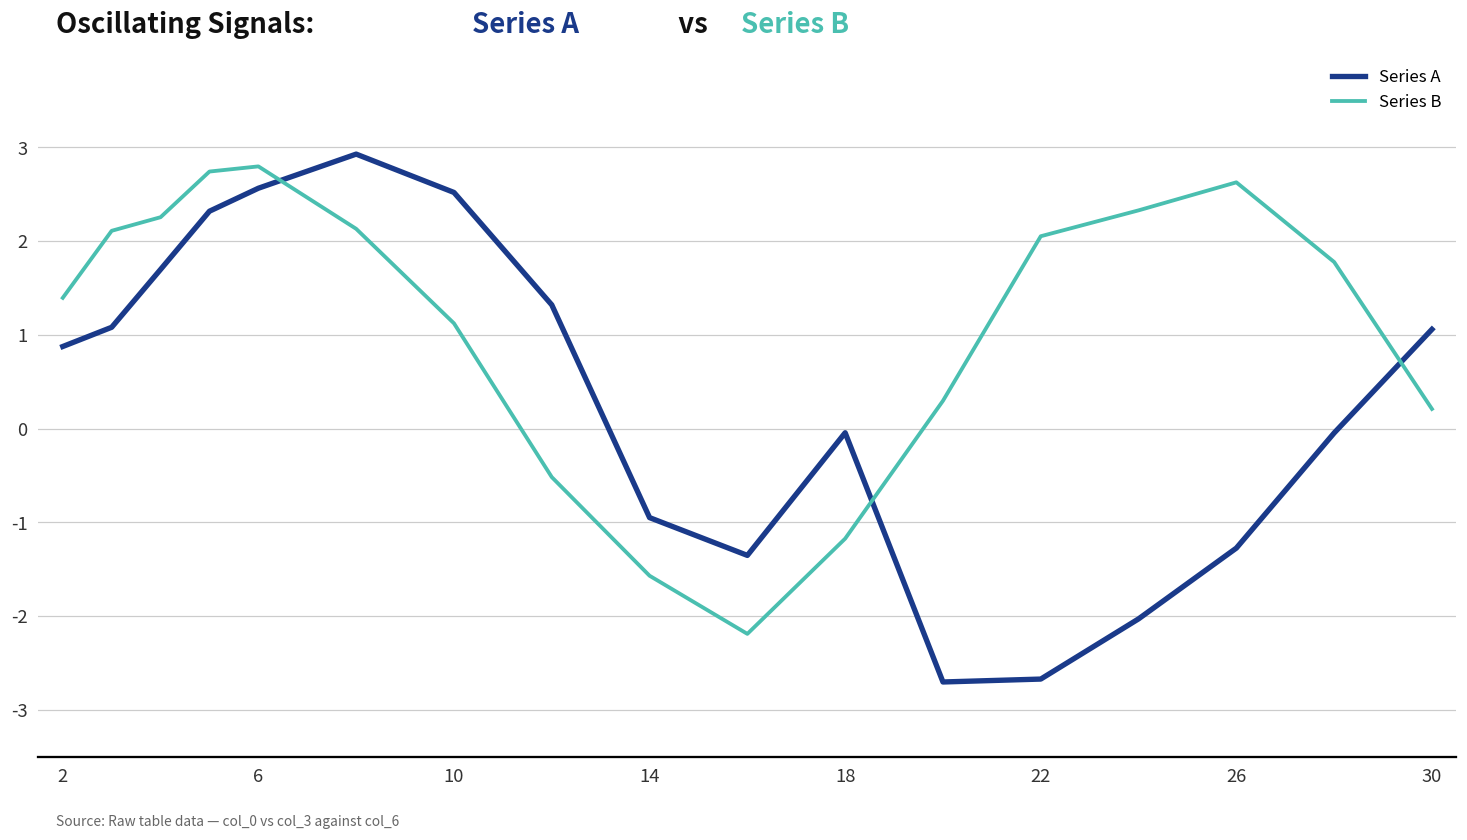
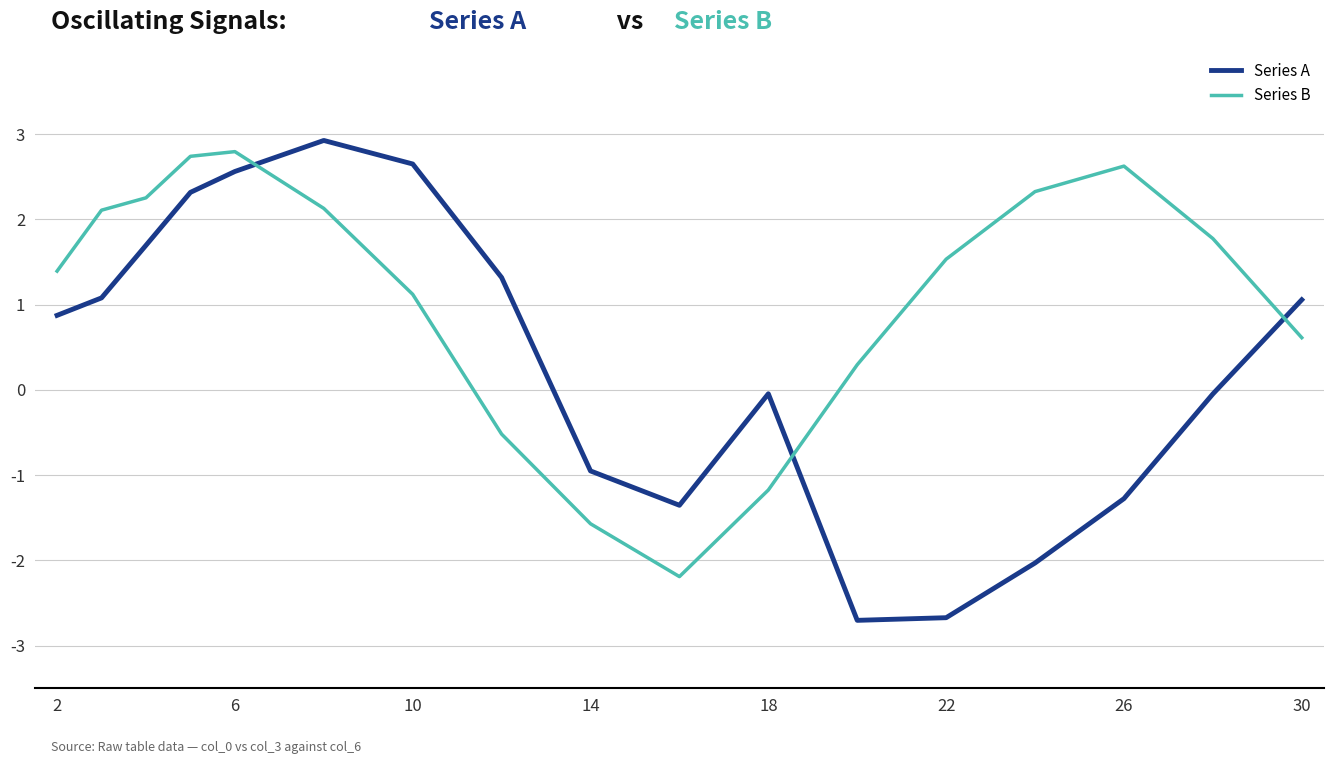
Series A, 10: 2.5 -> 2.7
Series B, 22: 2.1 -> 1.5
Series B, 30: 0.2 -> 0.6
